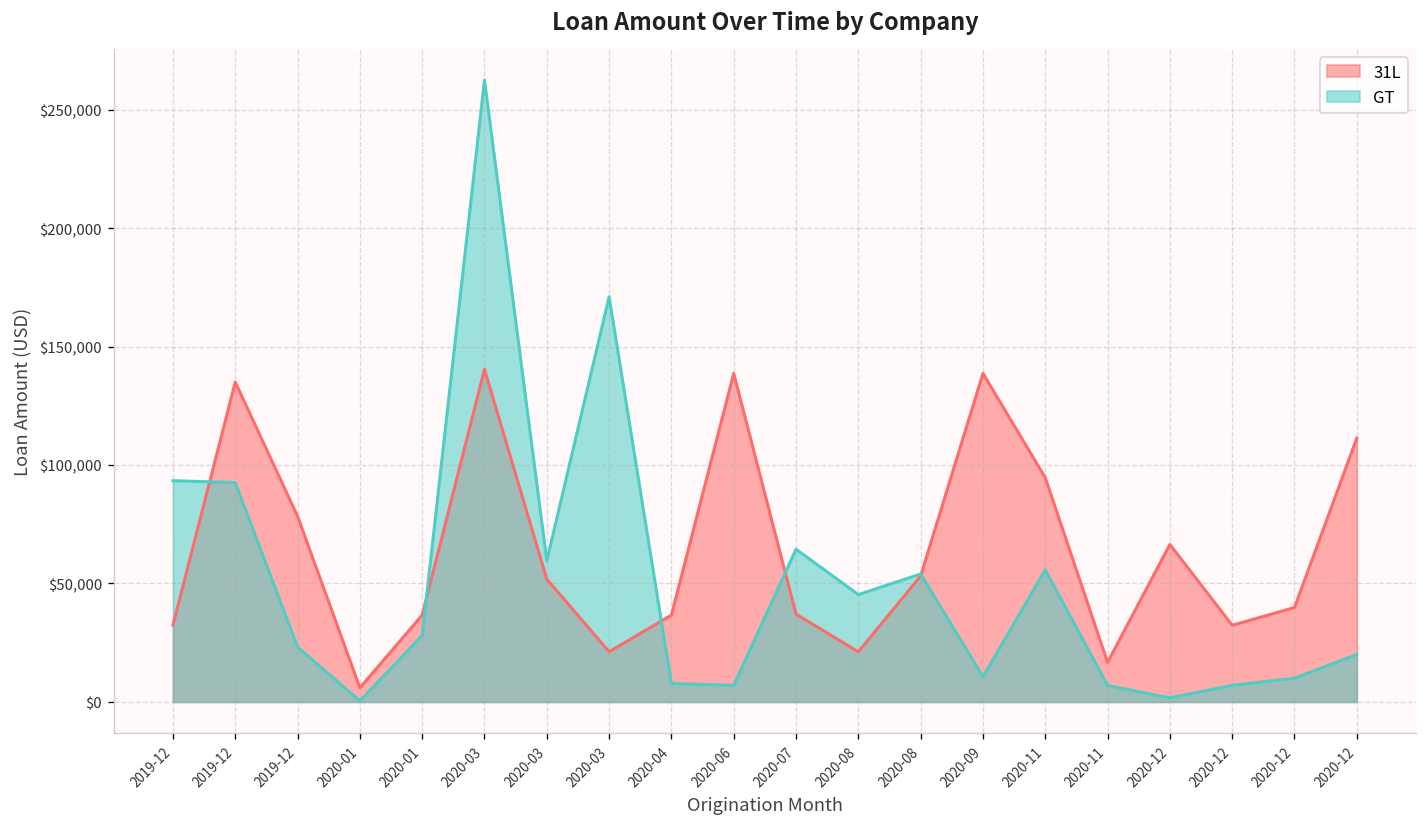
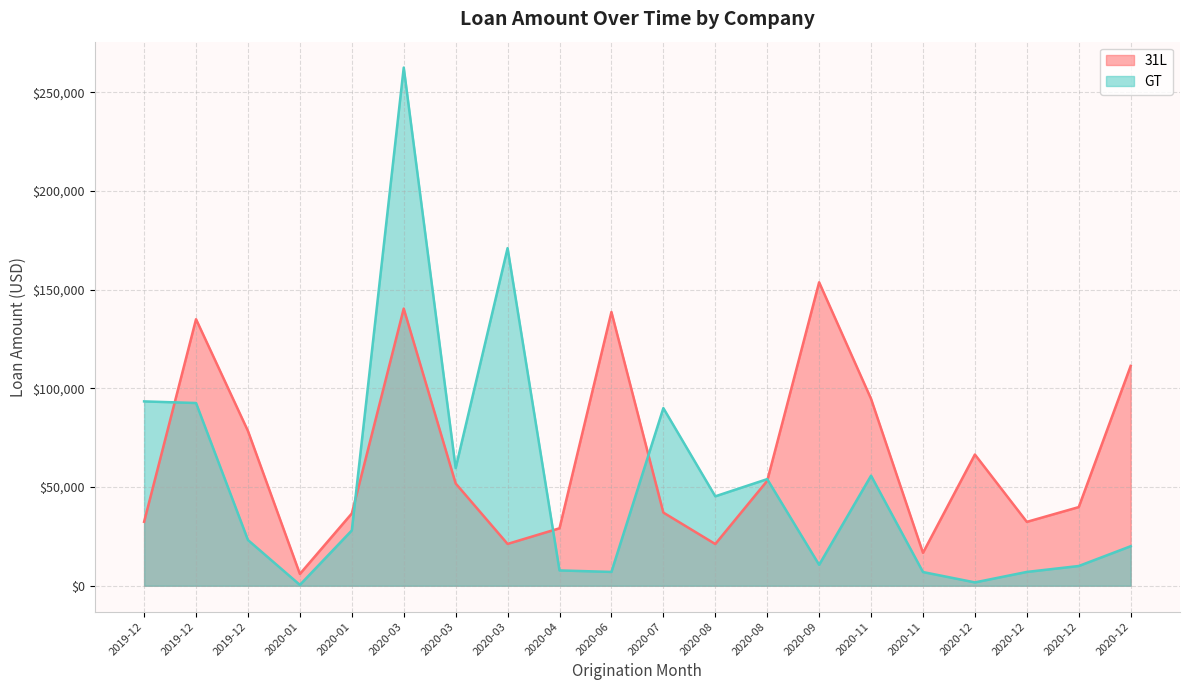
31L, 2020-04: $37,000 -> $29,000
GT, 2020-07: $64,000 -> $90,000
31L, 2020-09: $139,000 -> $154,000
